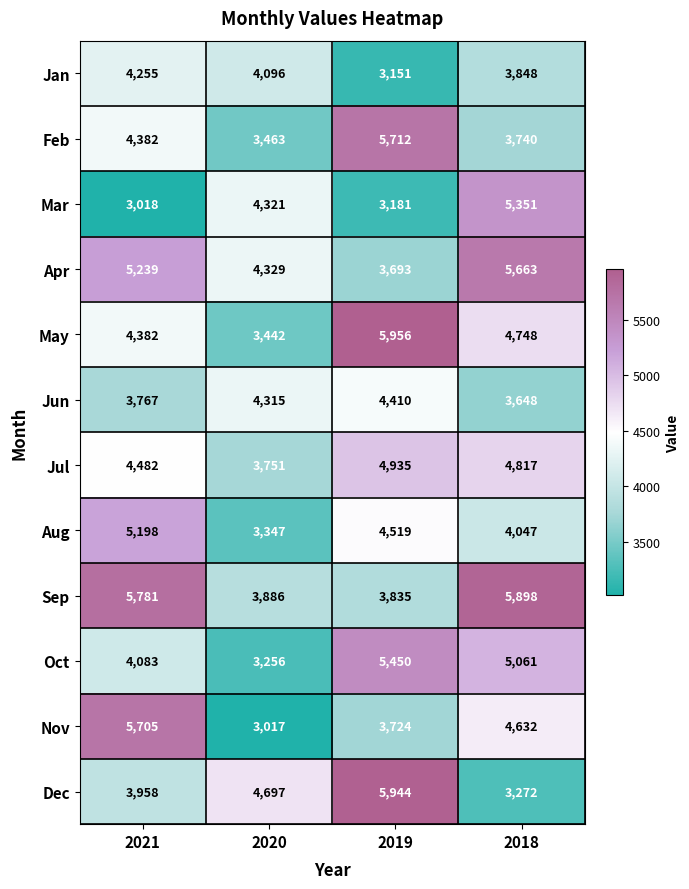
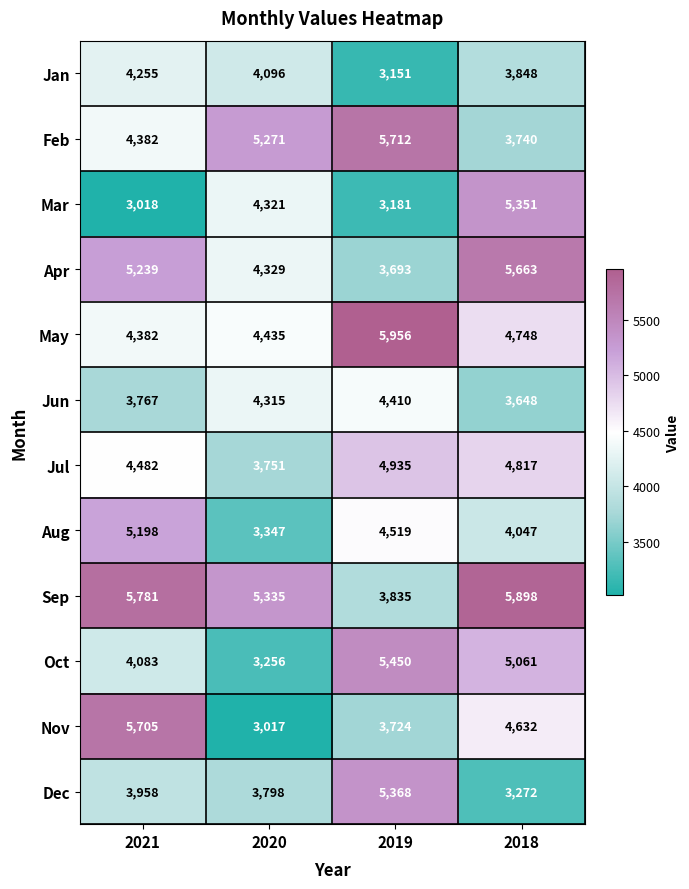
Feb, 2020: 3,463 -> 5,271
May, 2020: 3,442 -> 4,435
Sep, 2020: 3,886 -> 5,335
Dec, 2020: 4,697 -> 3,798
Dec, 2019: 5,944 -> 5,368
